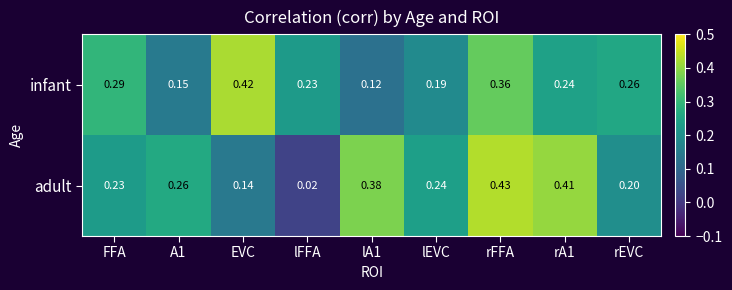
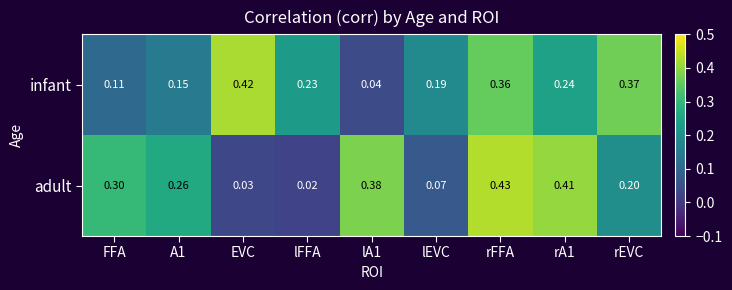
infant, FFA: 0.29 -> 0.11
infant, lA1: 0.12 -> 0.04
infant, rEVC: 0.26 -> 0.37
adult, FFA: 0.23 -> 0.30
adult, EVC: 0.14 -> 0.03
adult, lEVC: 0.24 -> 0.07
